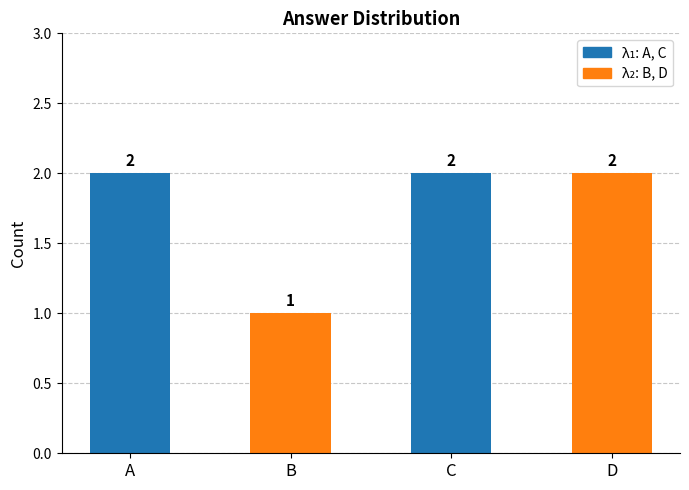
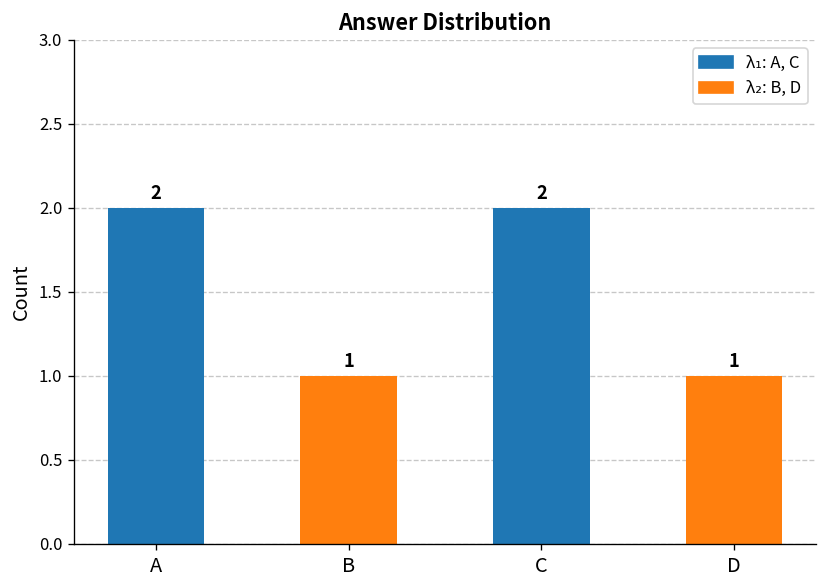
D: 2 -> 1
